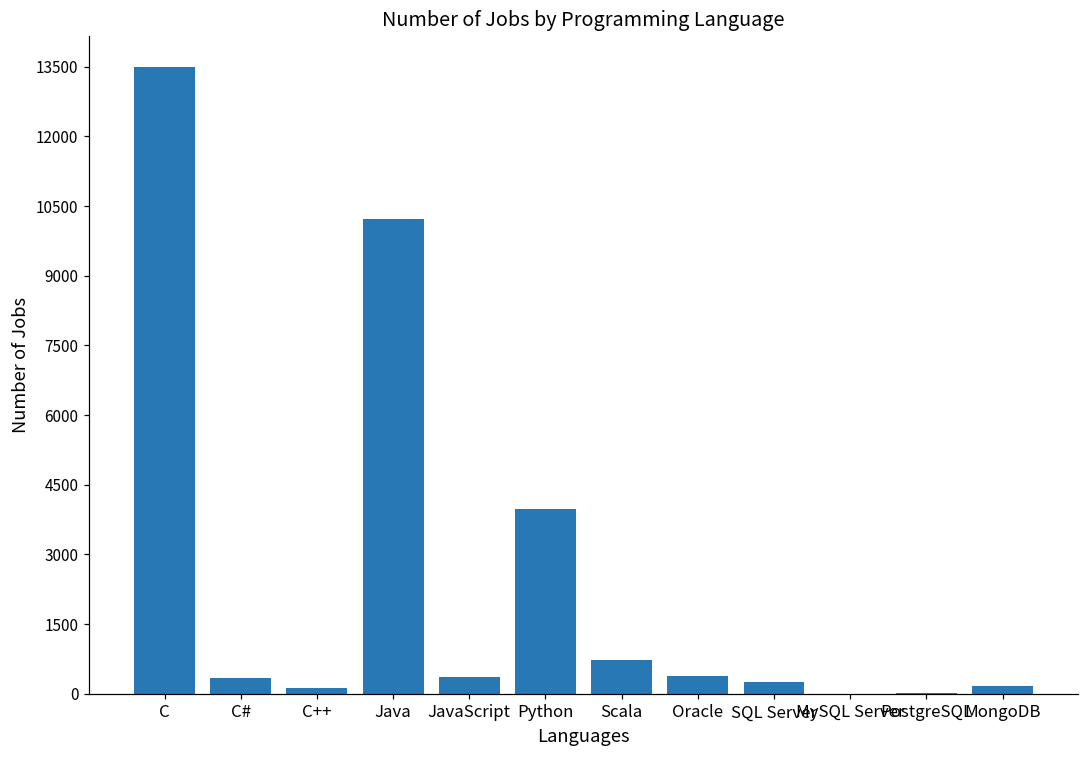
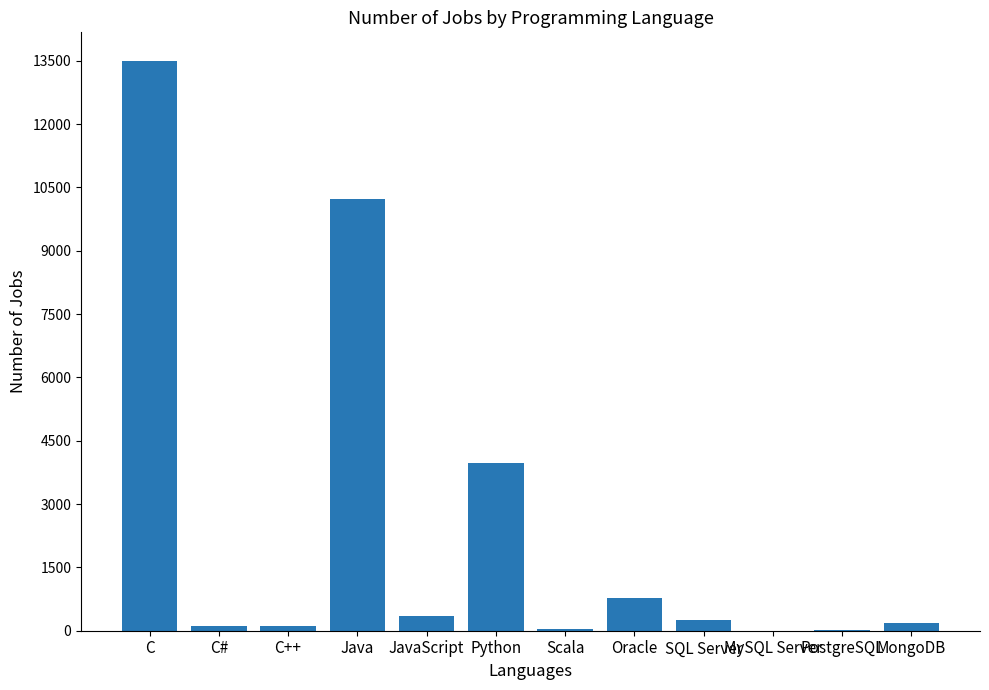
C#: 300 -> 100
Scala: 700 -> 0
Oracle: 400 -> 800
